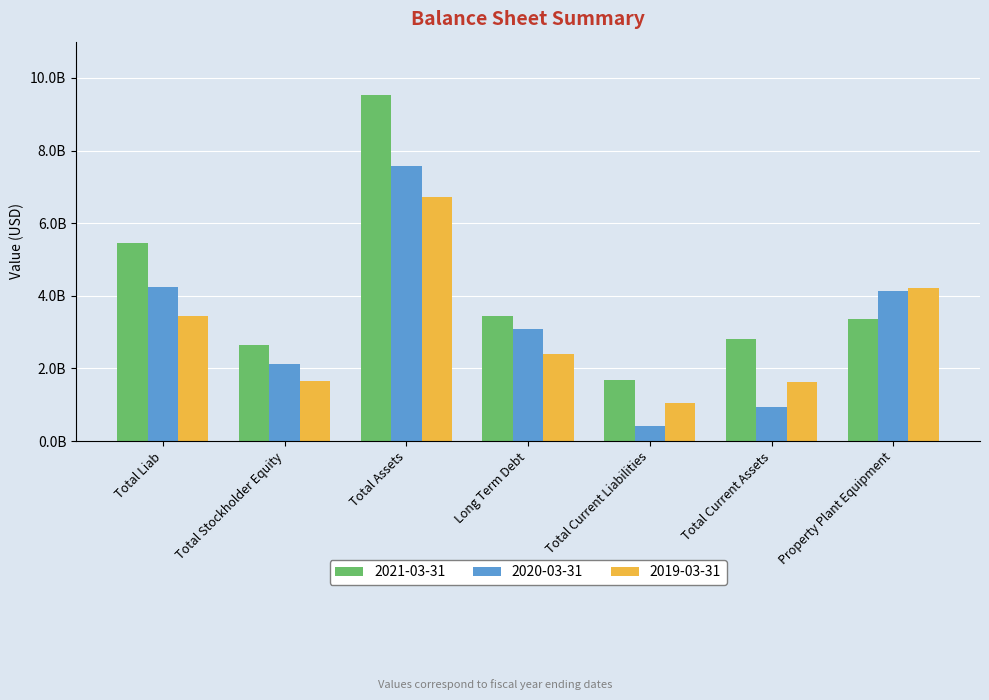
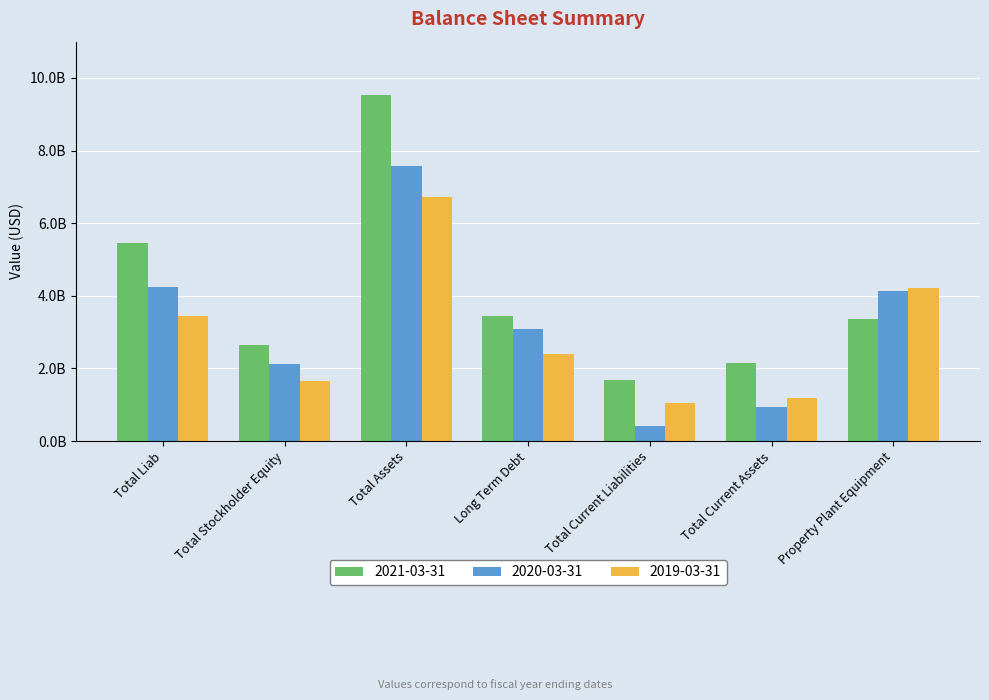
2021-03-31, Total Current Assets: 2800000000 -> 2100000000
2019-03-31, Total Current Assets: 1600000000 -> 1200000000
